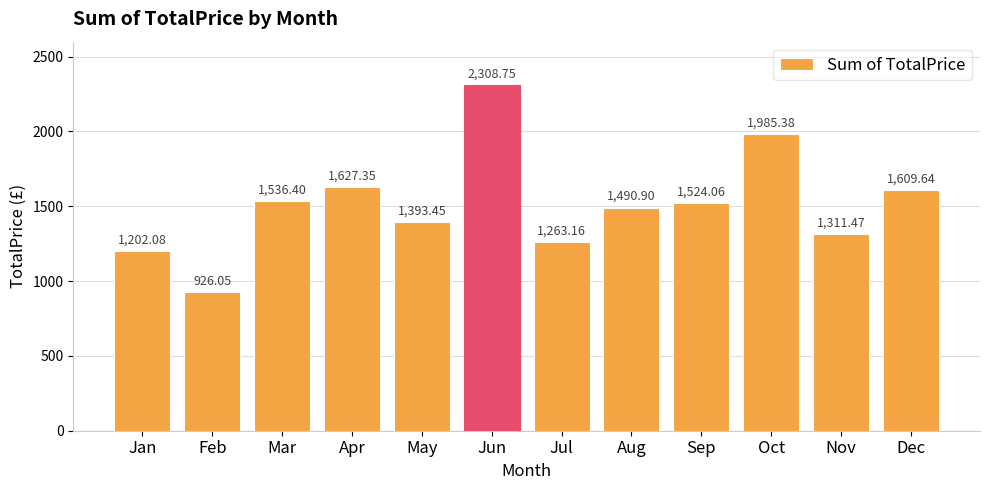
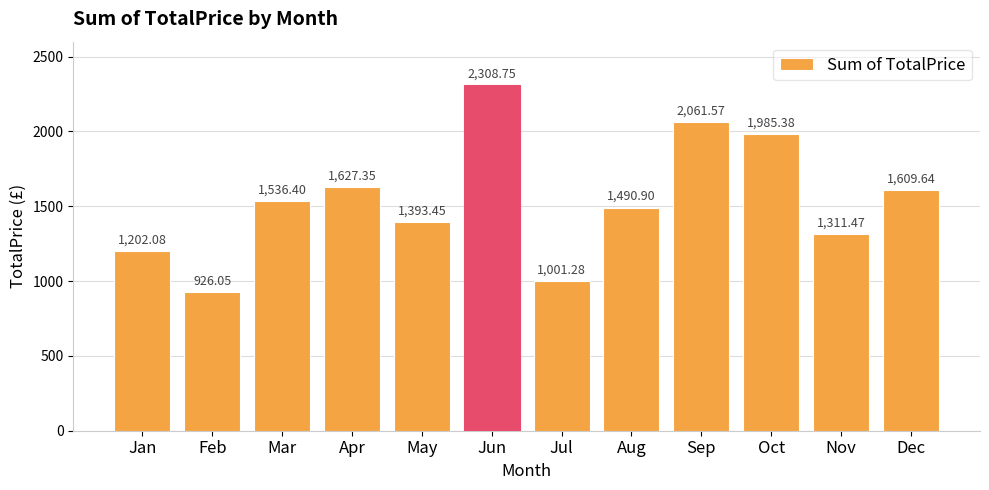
Jul: 1,263.16 -> 1,001.28
Sep: 1,524.06 -> 2,061.57
